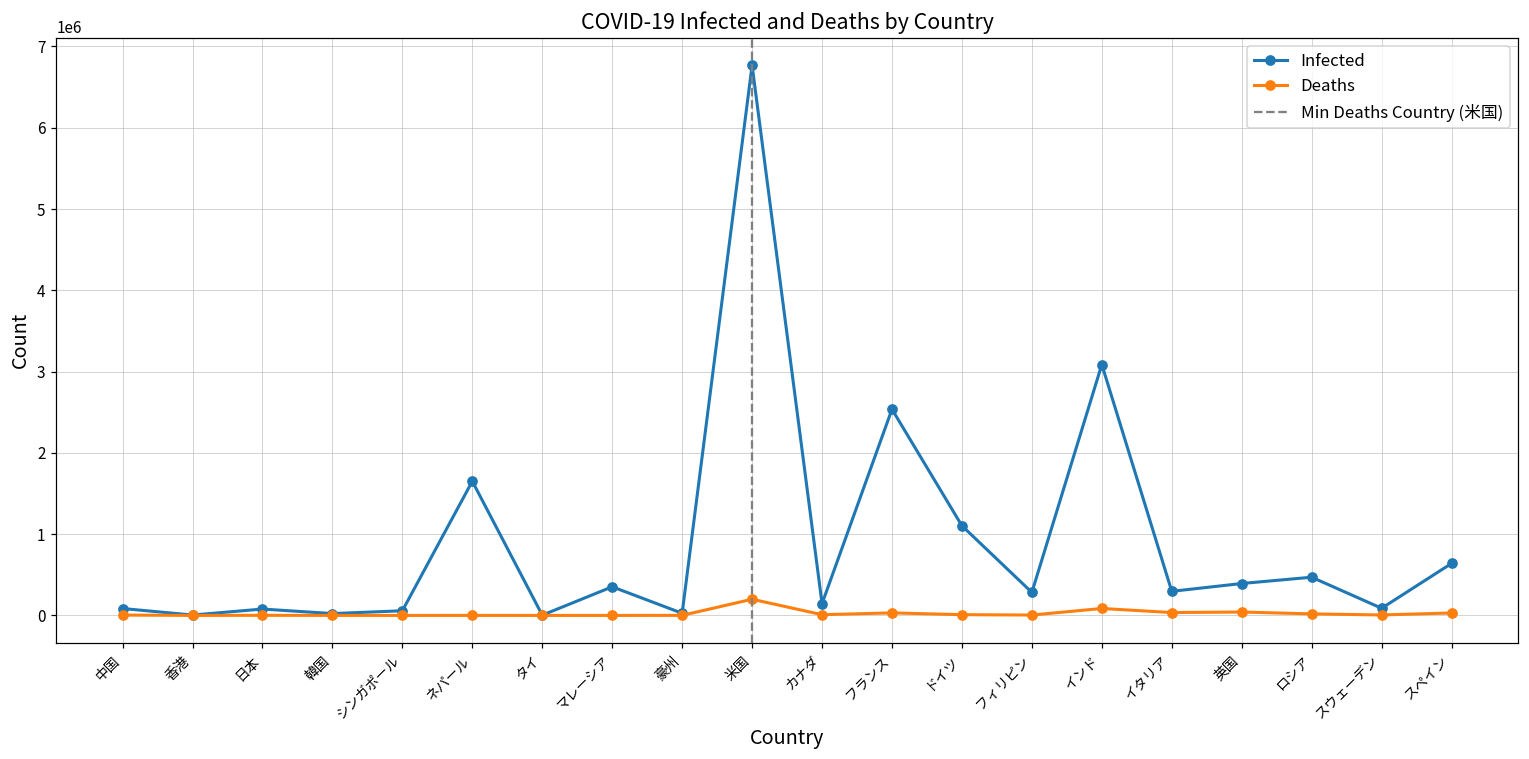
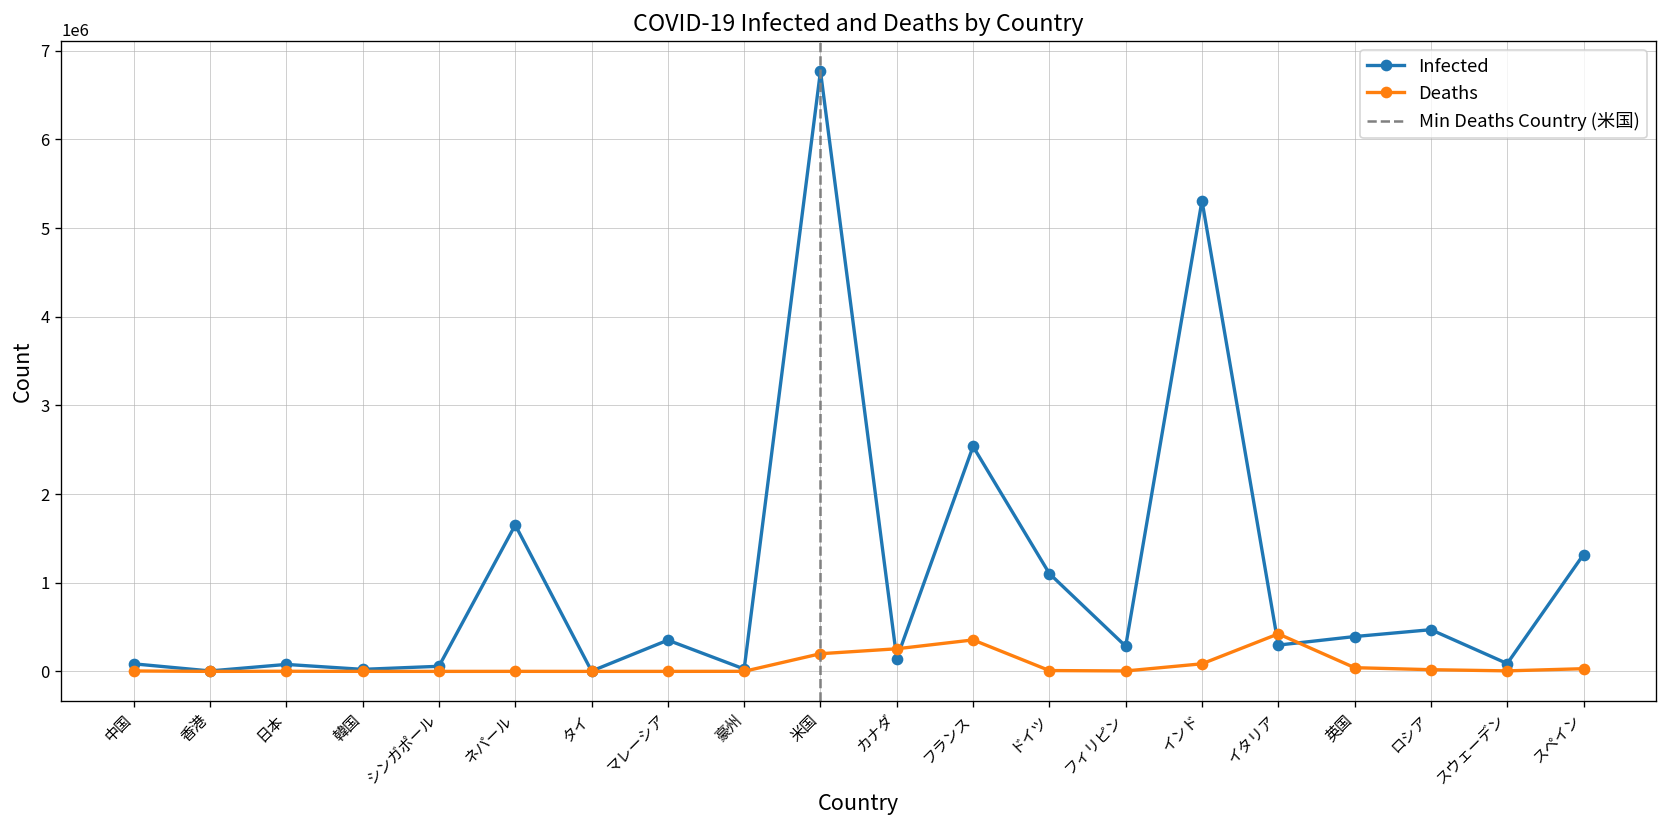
Deaths, カナダ: 0 -> 300000
Deaths, フランス: 0 -> 400000
Infected, インド: 3100000 -> 5300000
Deaths, イタリア: 0 -> 400000
Infected, スペイン: 600000 -> 1300000
